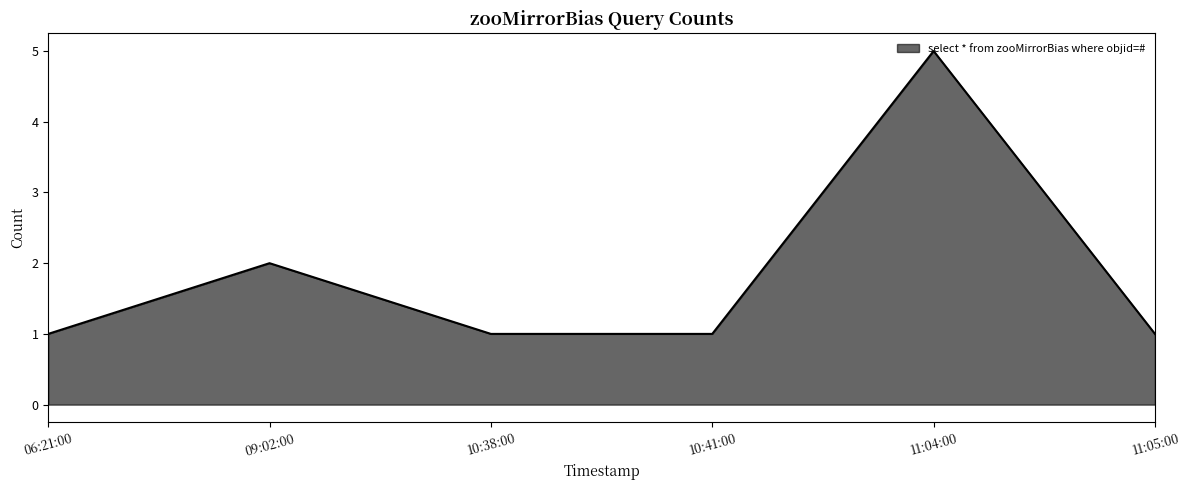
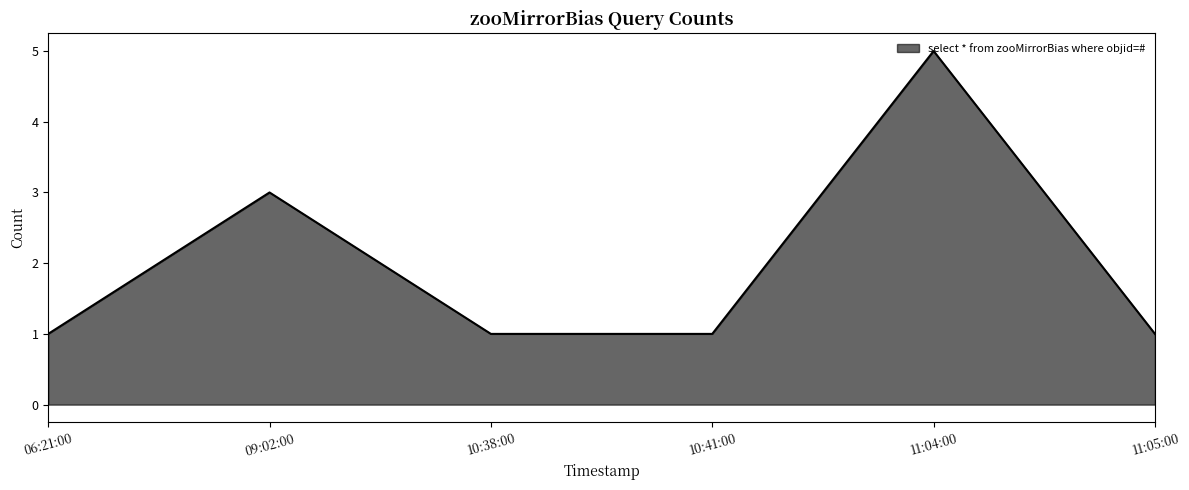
09:02:00: 2 -> 3
